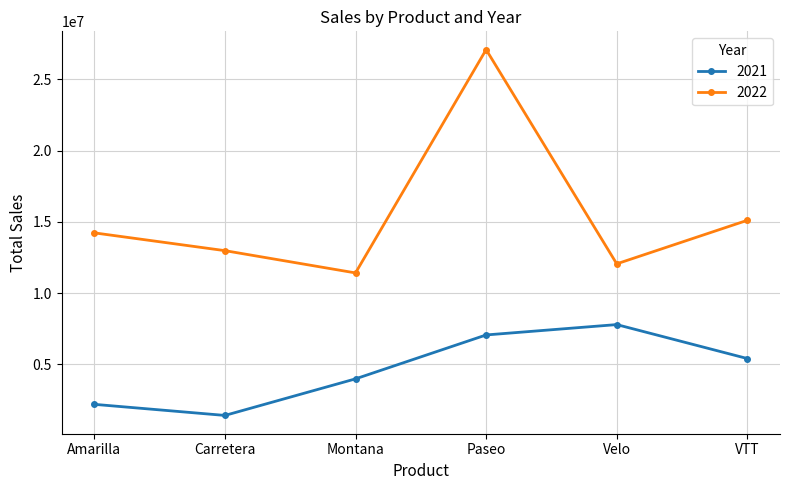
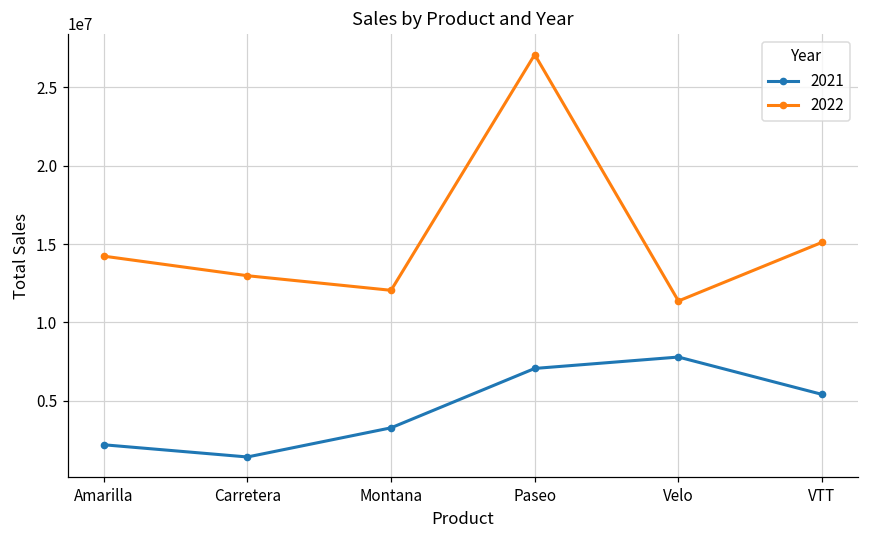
2021, Montana: 4000000 -> 3300000
2022, Montana: 11400000 -> 12000000
2022, Velo: 12100000 -> 11400000
